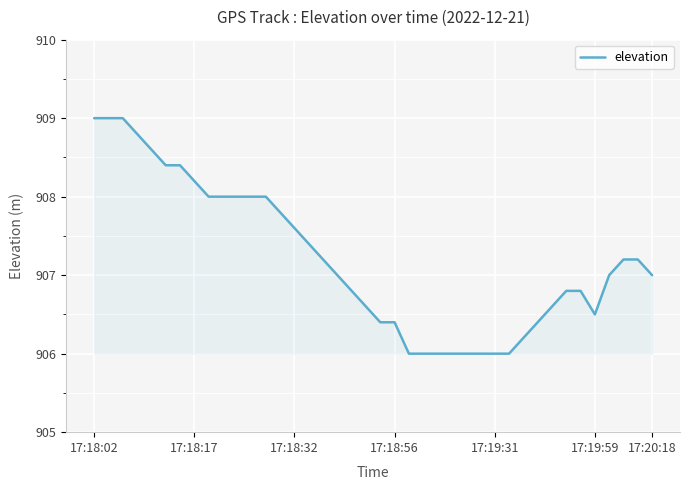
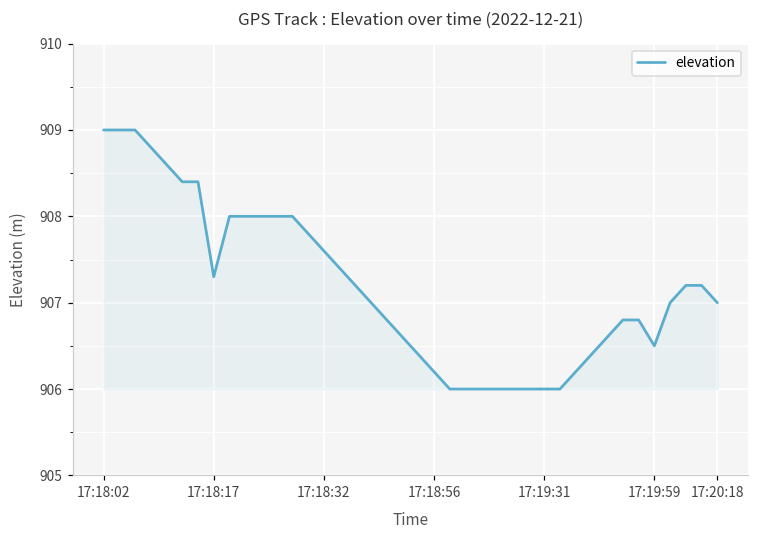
17:18:17: 908.2 -> 907.3
17:18:56: 906.4 -> 906.2
